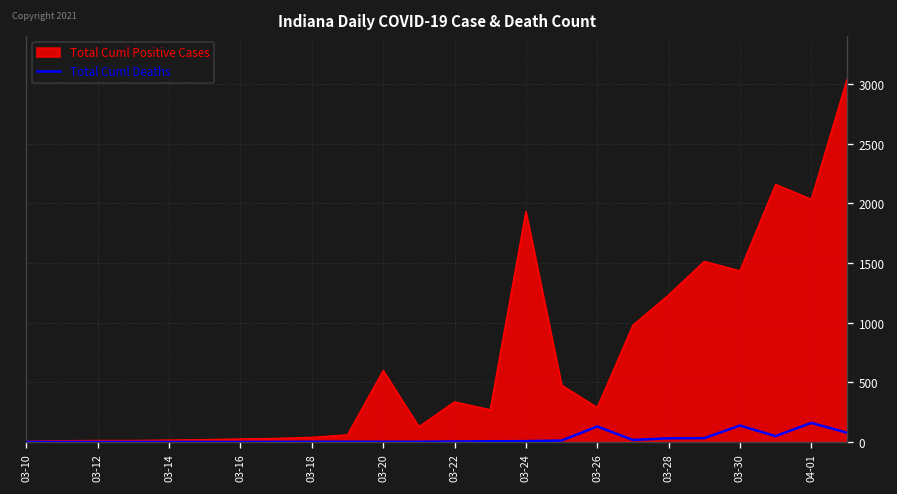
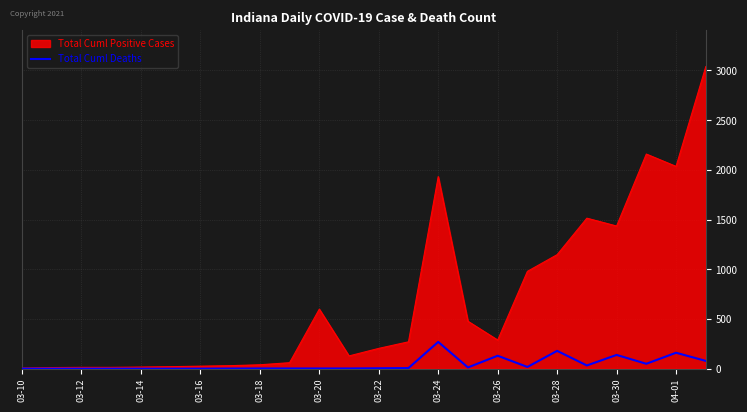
Total Cuml Positive Cases, 03-22: 300 -> 200
Total Cuml Deaths, 03-24: 0 -> 300
Total Cuml Positive Cases, 03-28: 1200 -> 1100
Total Cuml Deaths, 03-28: 0 -> 200
